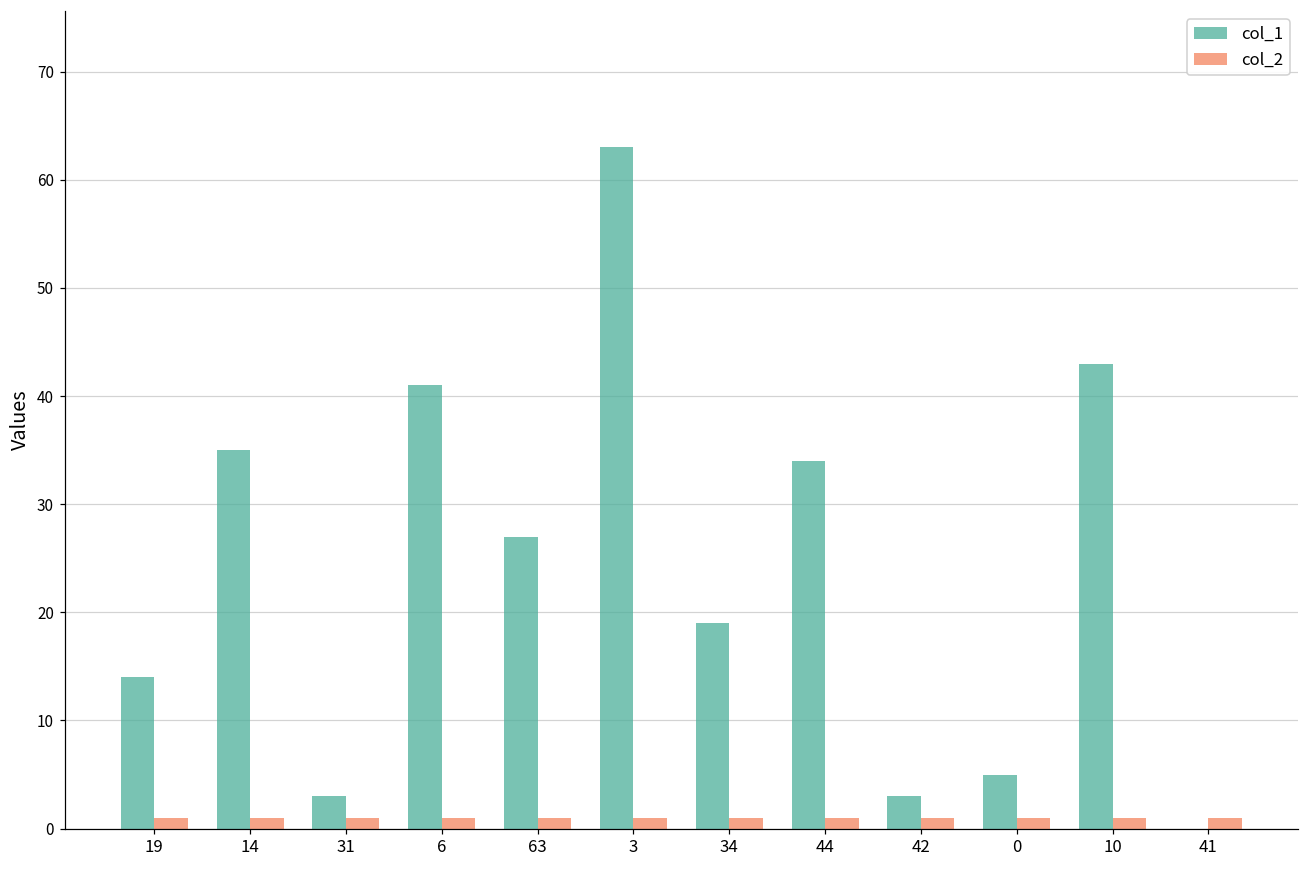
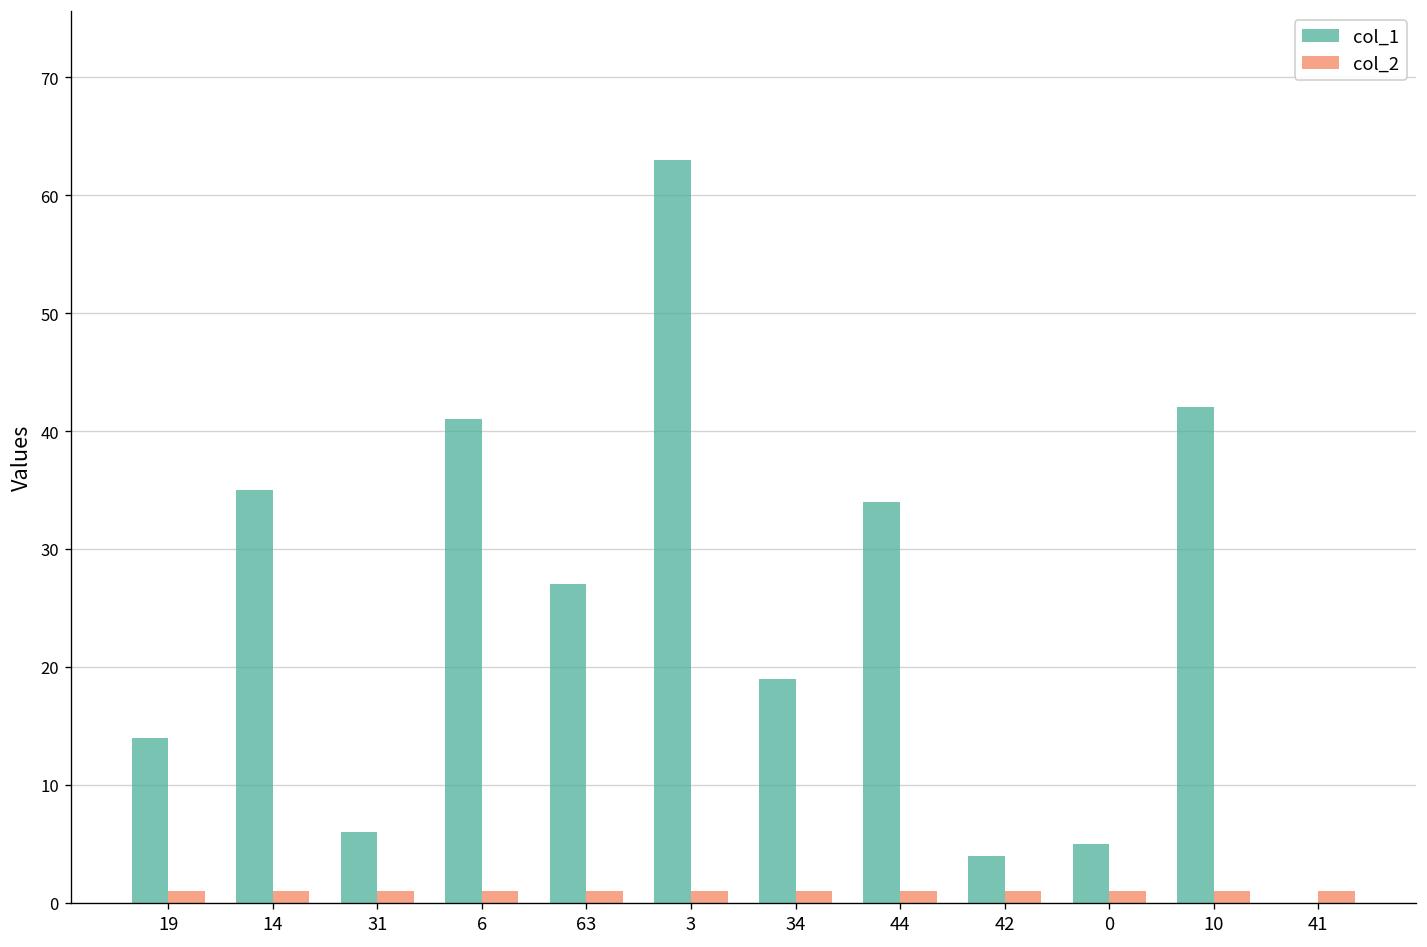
col_1, 31: 3 -> 6
col_1, 42: 3 -> 4
col_1, 10: 43 -> 42
